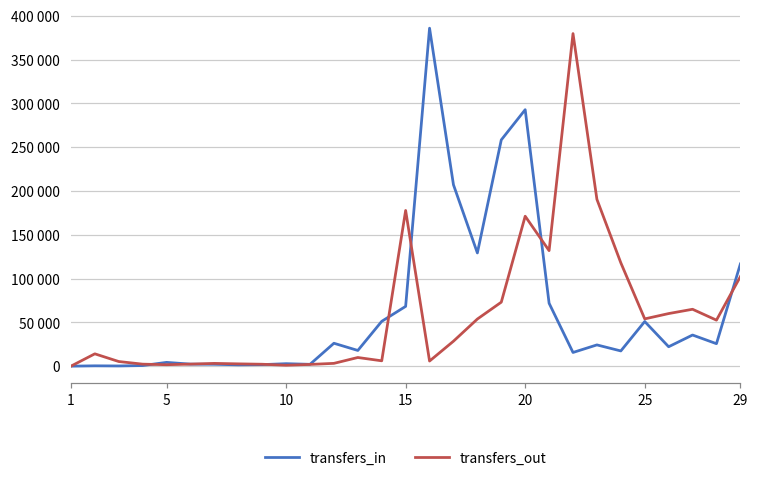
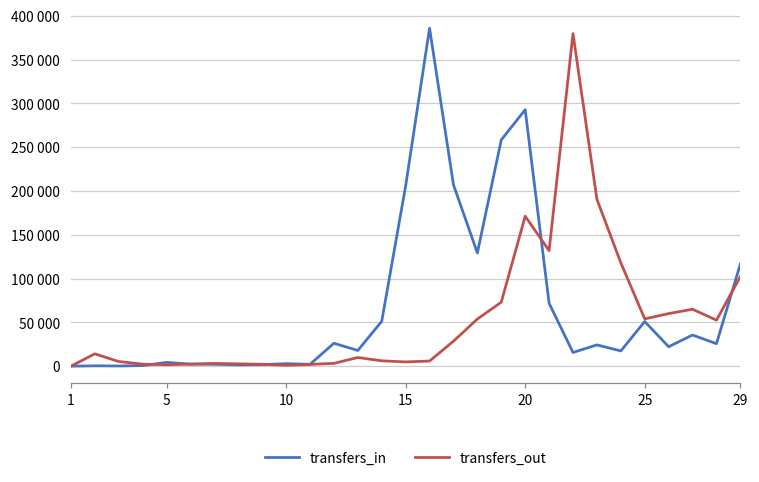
transfers_in, 15: 70000 -> 210000
transfers_out, 15: 180000 -> 0
